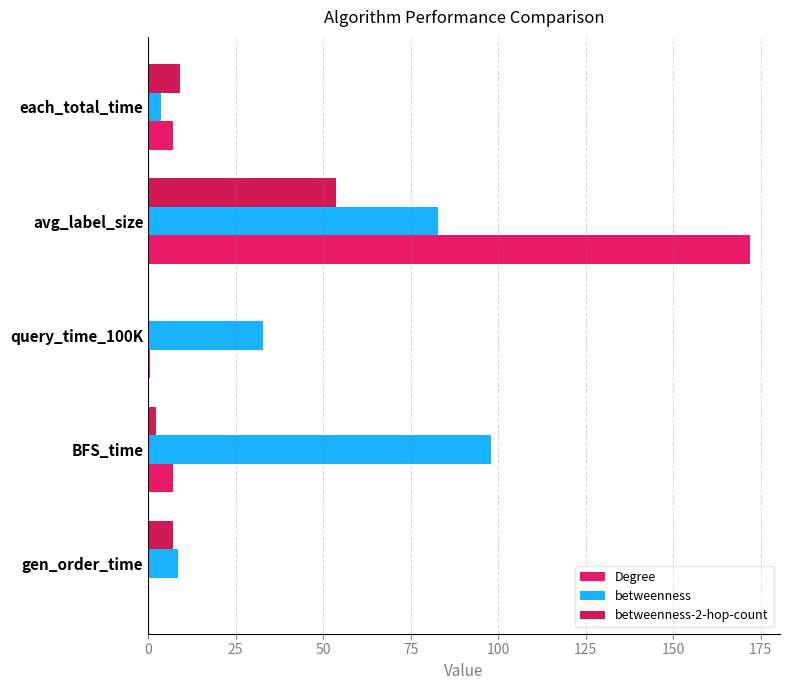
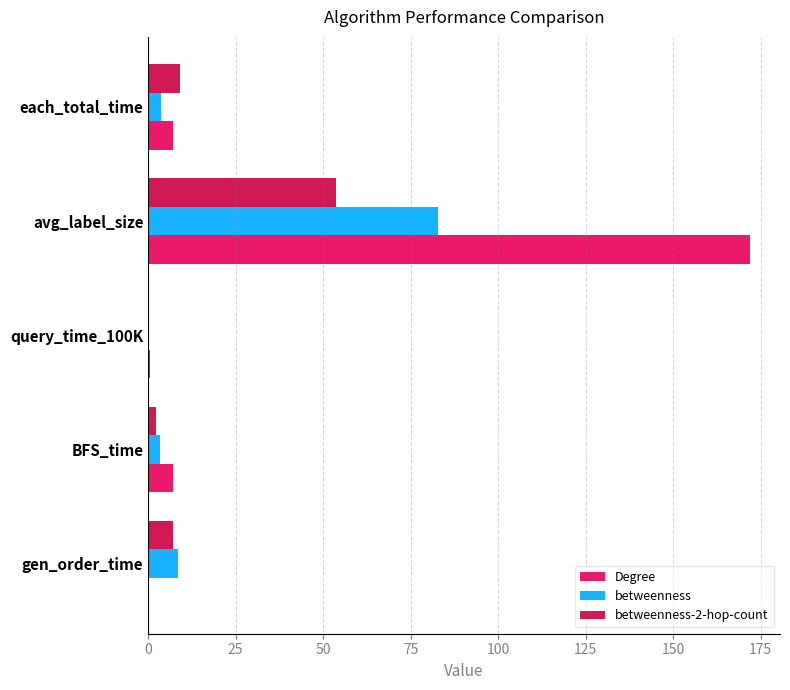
betweenness, query_time_100K: 33 -> 0
betweenness, BFS_time: 98 -> 3
